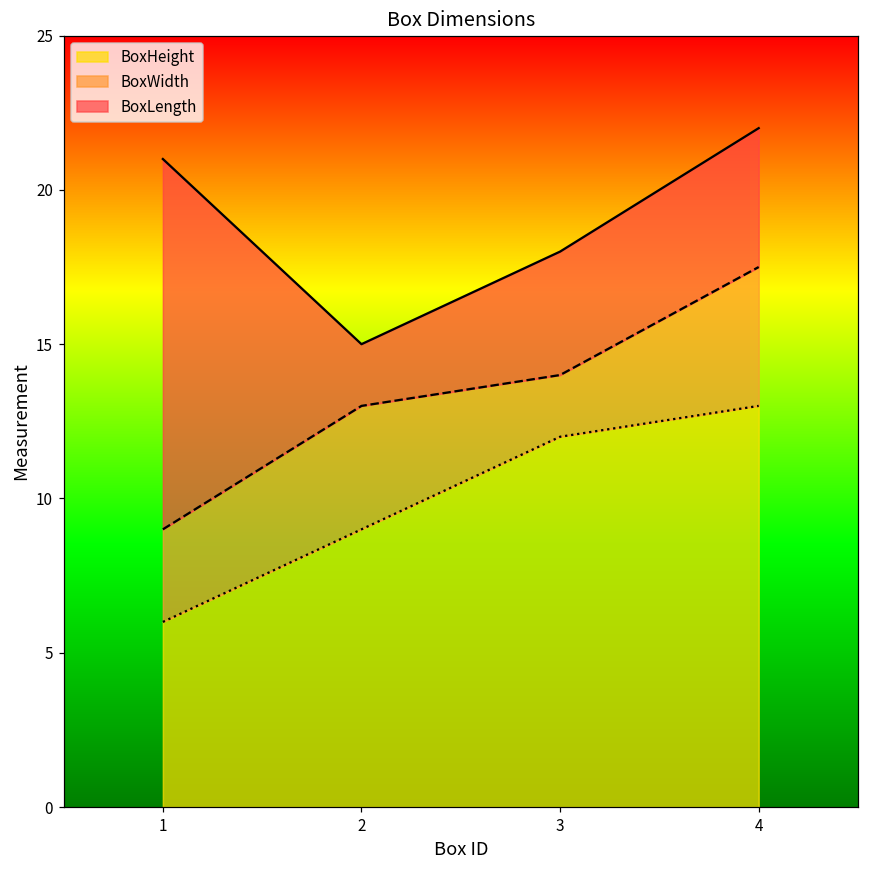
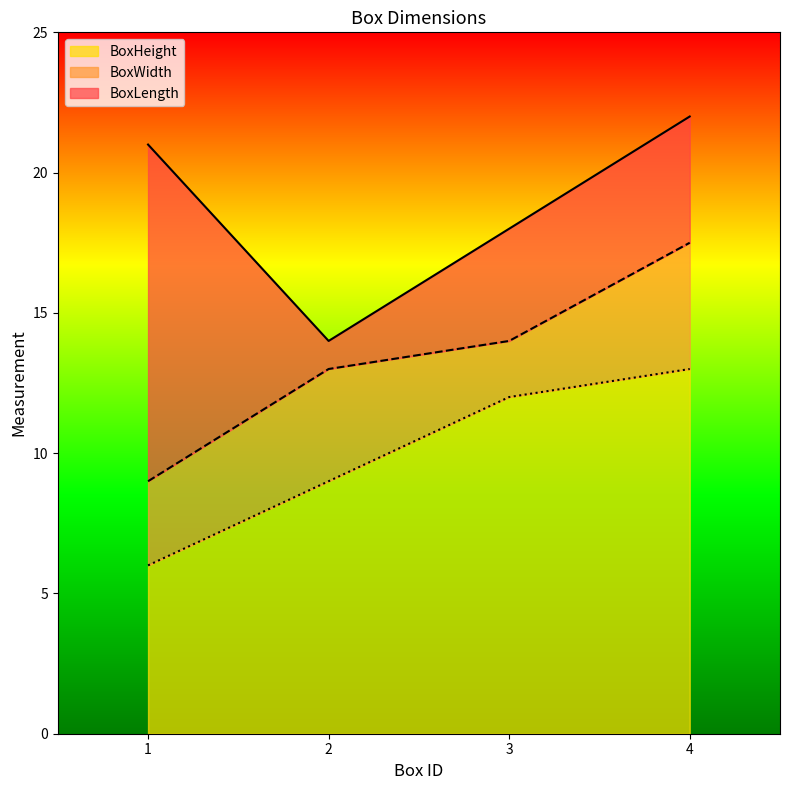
BoxLength, 2: 15 -> 14
